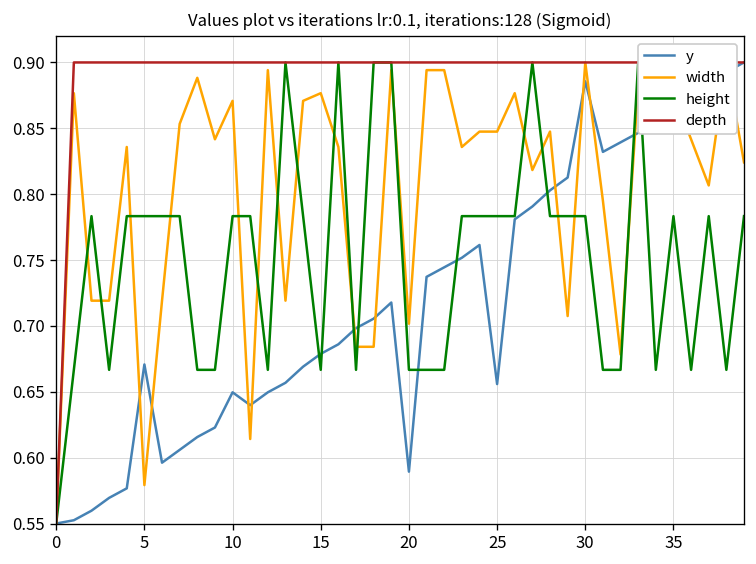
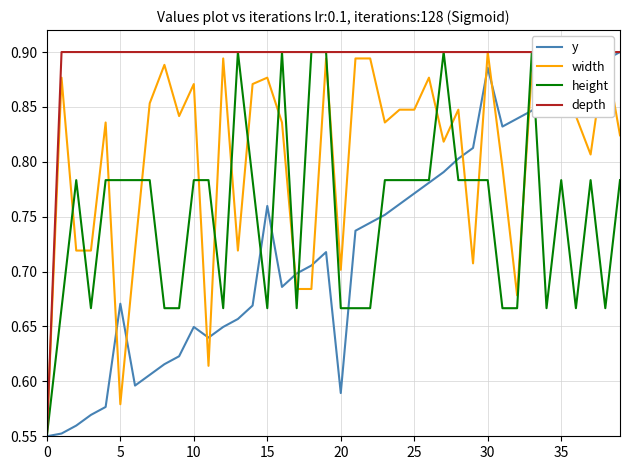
y, 15: 0.679 -> 0.760
y, 25: 0.656 -> 0.771
